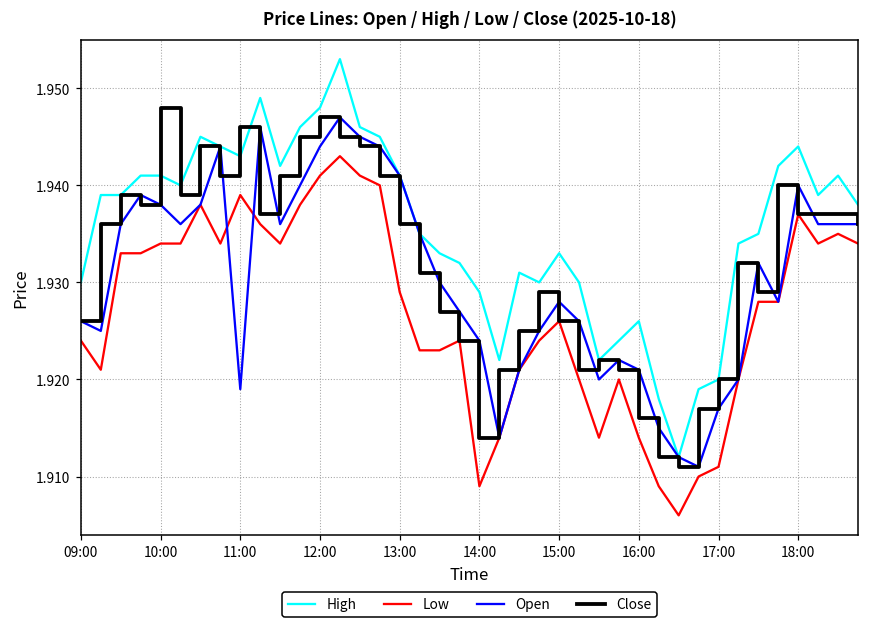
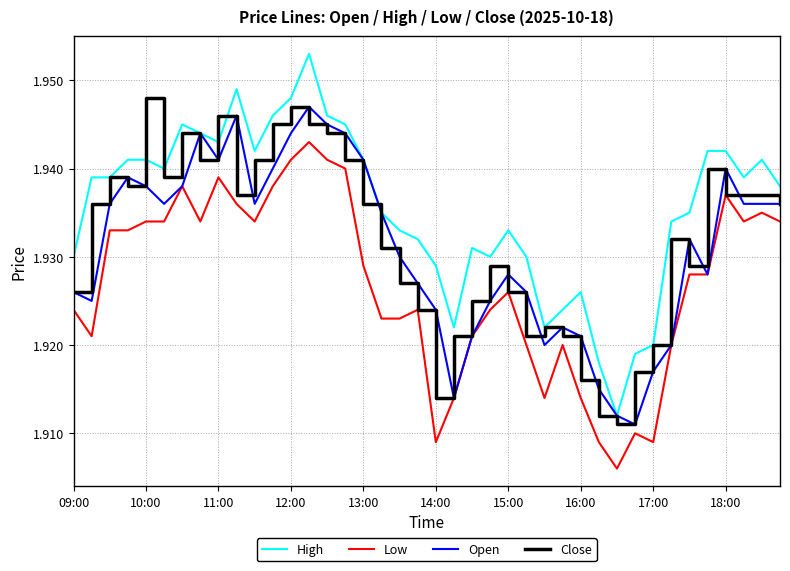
Open, 11:00: 1.919 -> 1.941
Low, 17:00: 1.911 -> 1.909
High, 18:00: 1.944 -> 1.942
